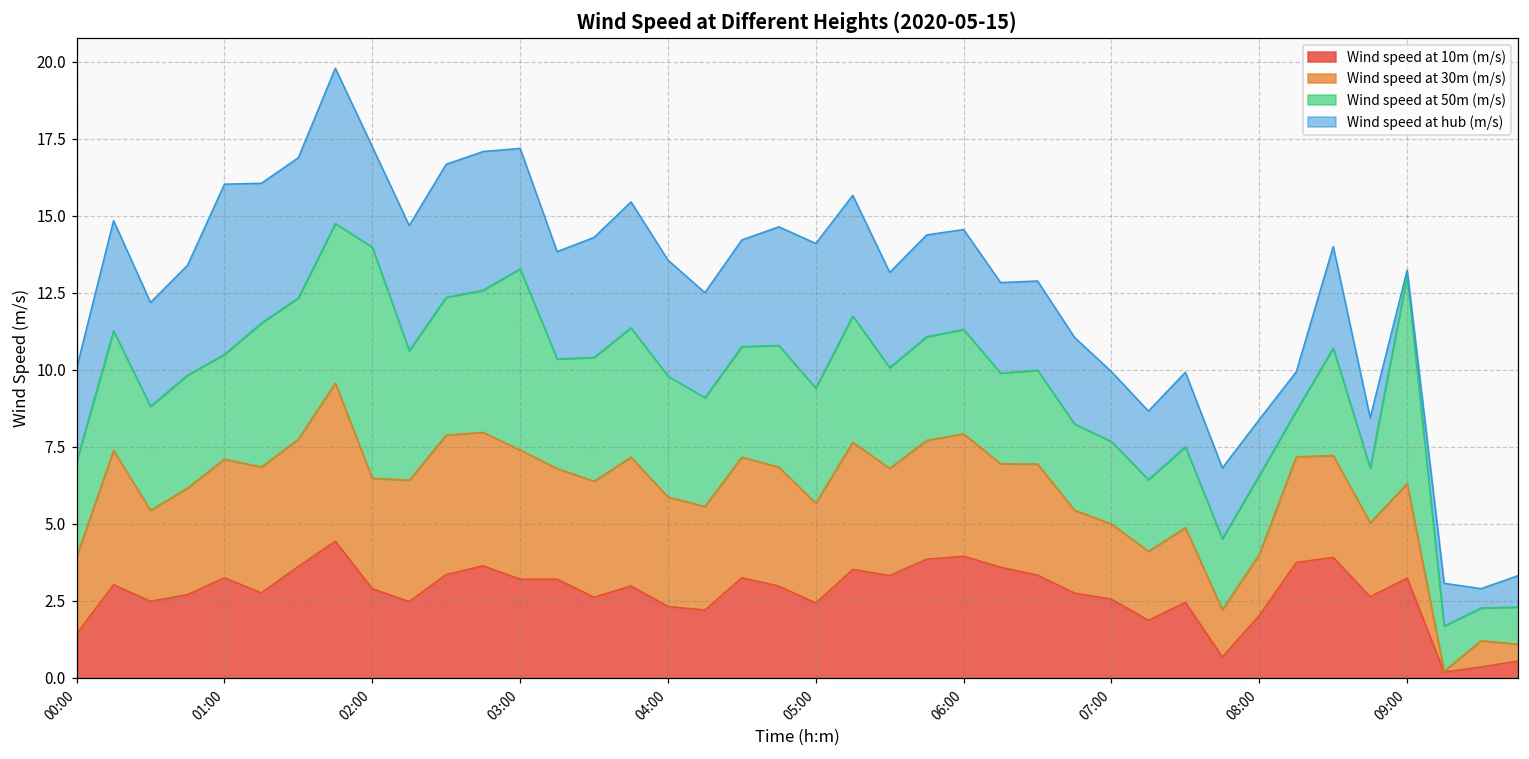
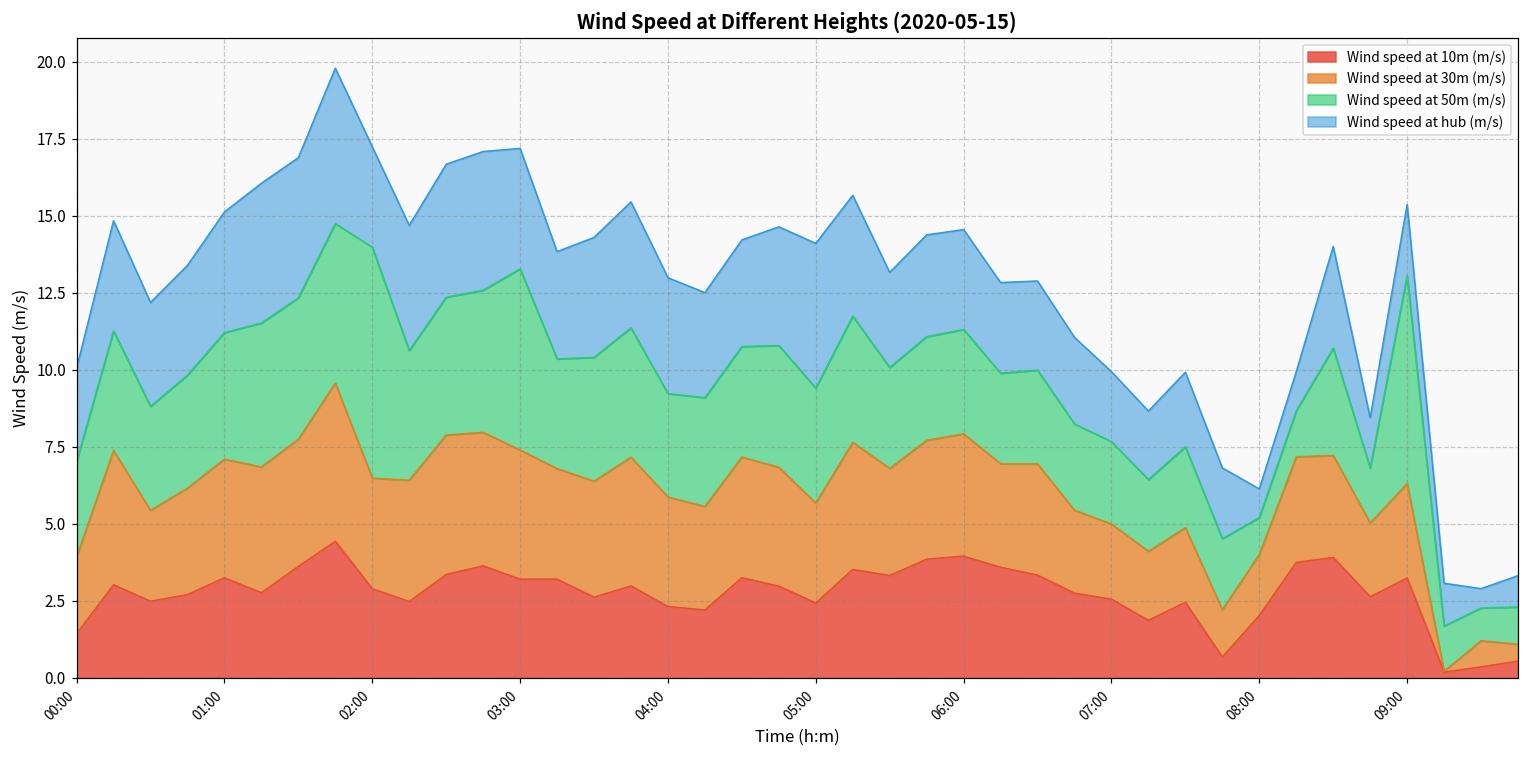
Wind speed at 50m (m/s), 01:00: 3.4 -> 4.1
Wind speed at hub (m/s), 01:00: 5.5 -> 3.9
Wind speed at 50m (m/s), 04:00: 3.9 -> 3.4
Wind speed at 50m (m/s), 08:00: 2.6 -> 1.2
Wind speed at hub (m/s), 08:00: 1.8 -> 0.9
Wind speed at hub (m/s), 09:00: 0.2 -> 2.3
